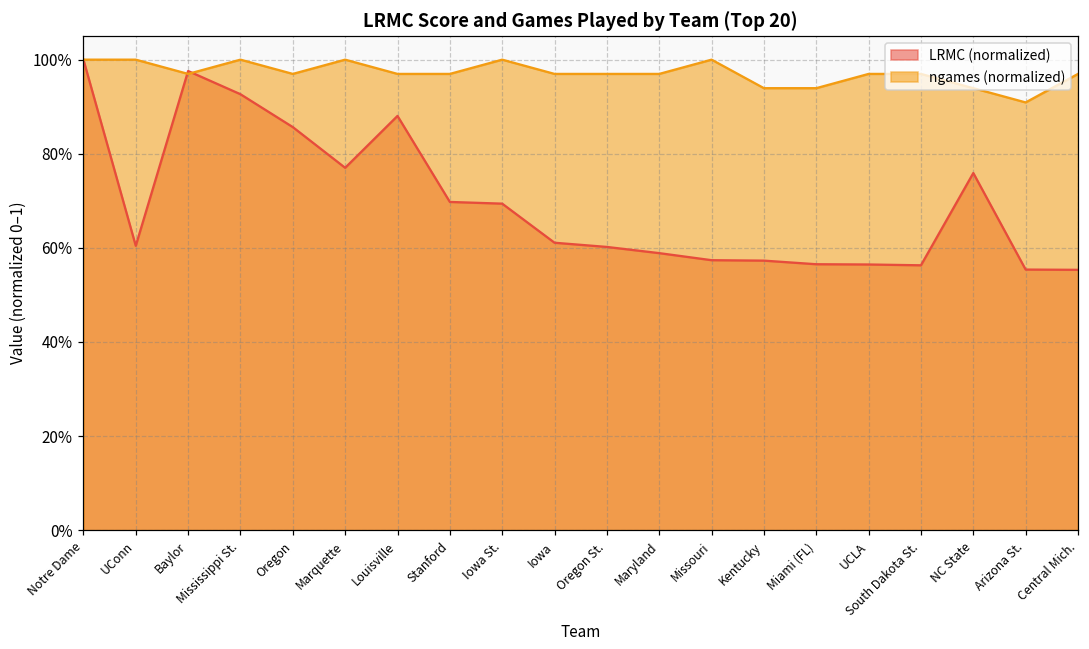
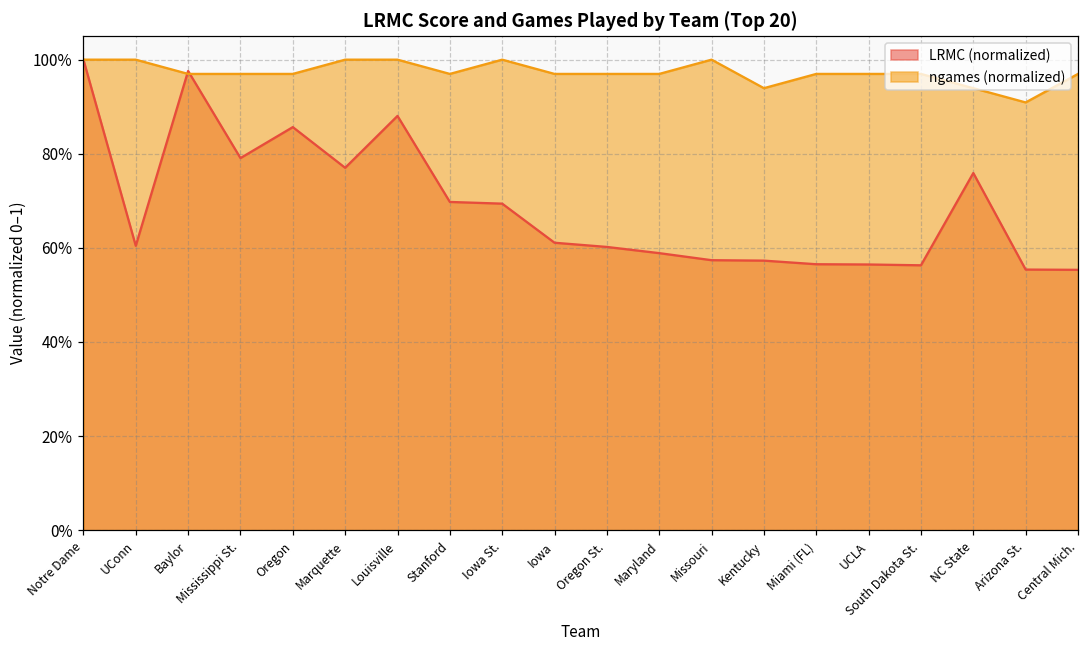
LRMC (normalized), Mississippi St.: 93% -> 79%
ngames (normalized), Mississippi St.: 100% -> 97%
ngames (normalized), Louisville: 97% -> 100%
ngames (normalized), Miami (FL): 94% -> 97%
